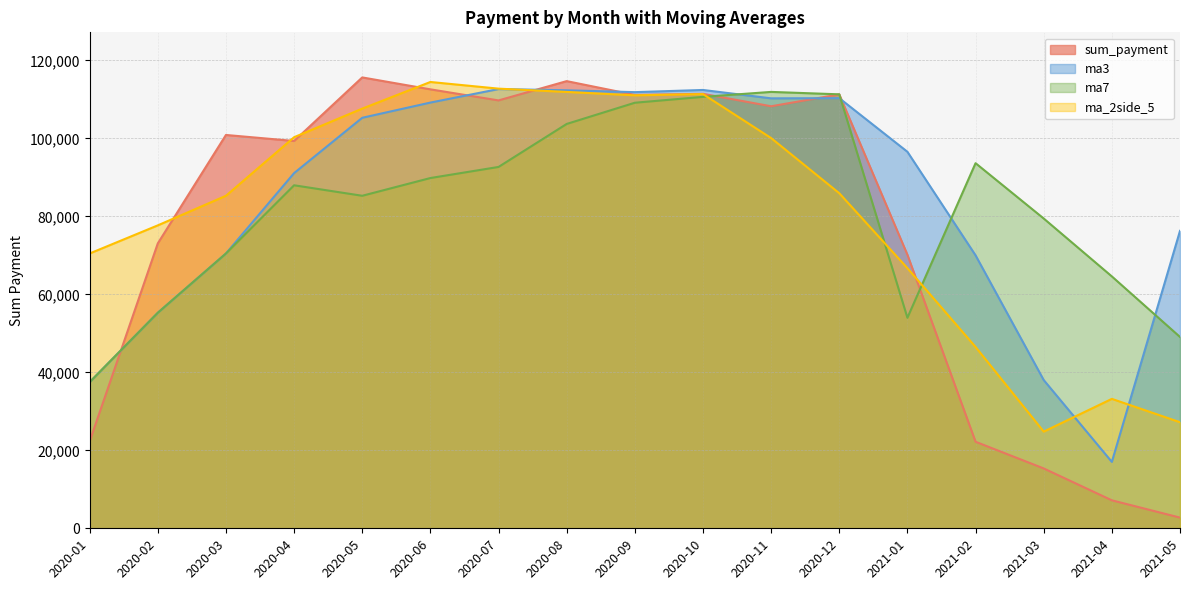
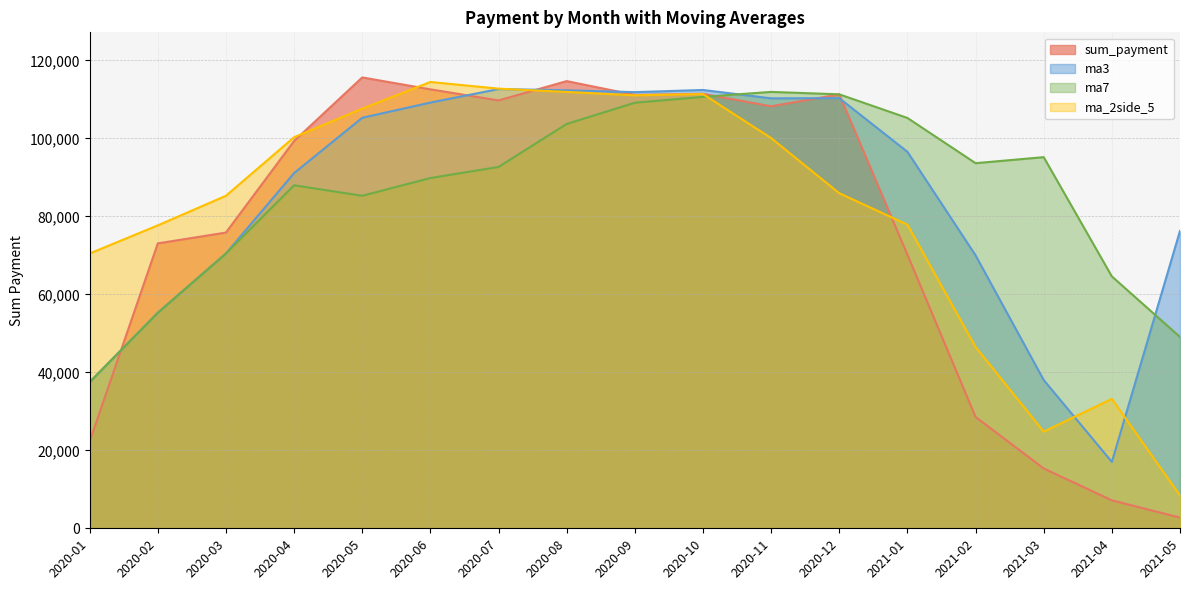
sum_payment, 2020-03: 101,000 -> 76,000
ma7, 2021-01: 54,000 -> 105,000
ma_2side_5, 2021-01: 67,000 -> 78,000
sum_payment, 2021-02: 22,000 -> 29,000
ma7, 2021-03: 79,000 -> 95,000
ma_2side_5, 2021-05: 27,000 -> 8,000
